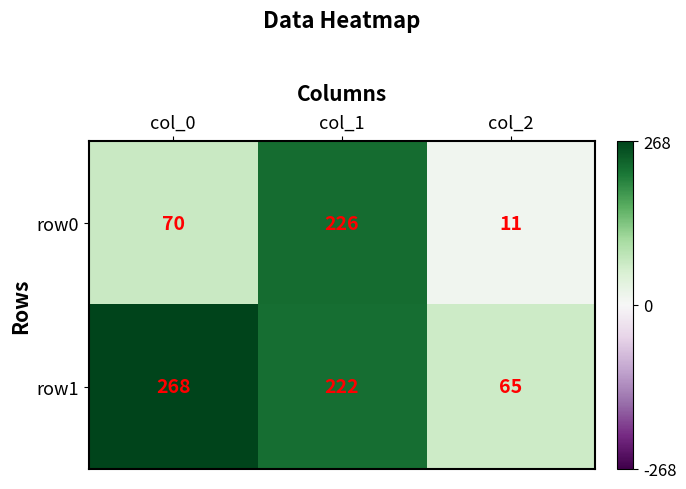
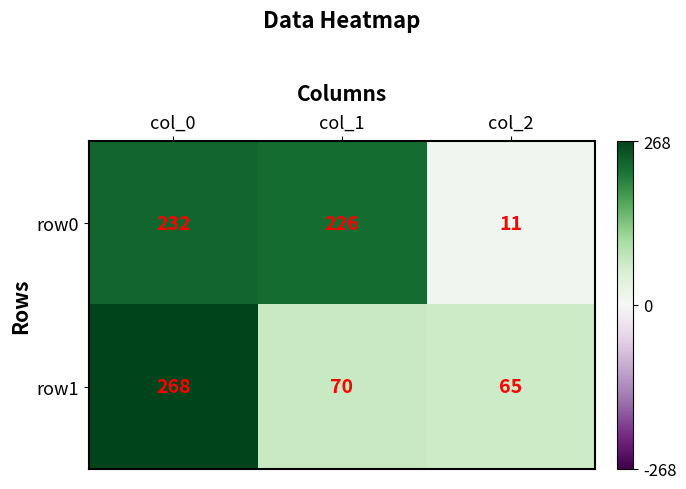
row0, col_0: 70 -> 232
row1, col_1: 222 -> 70
